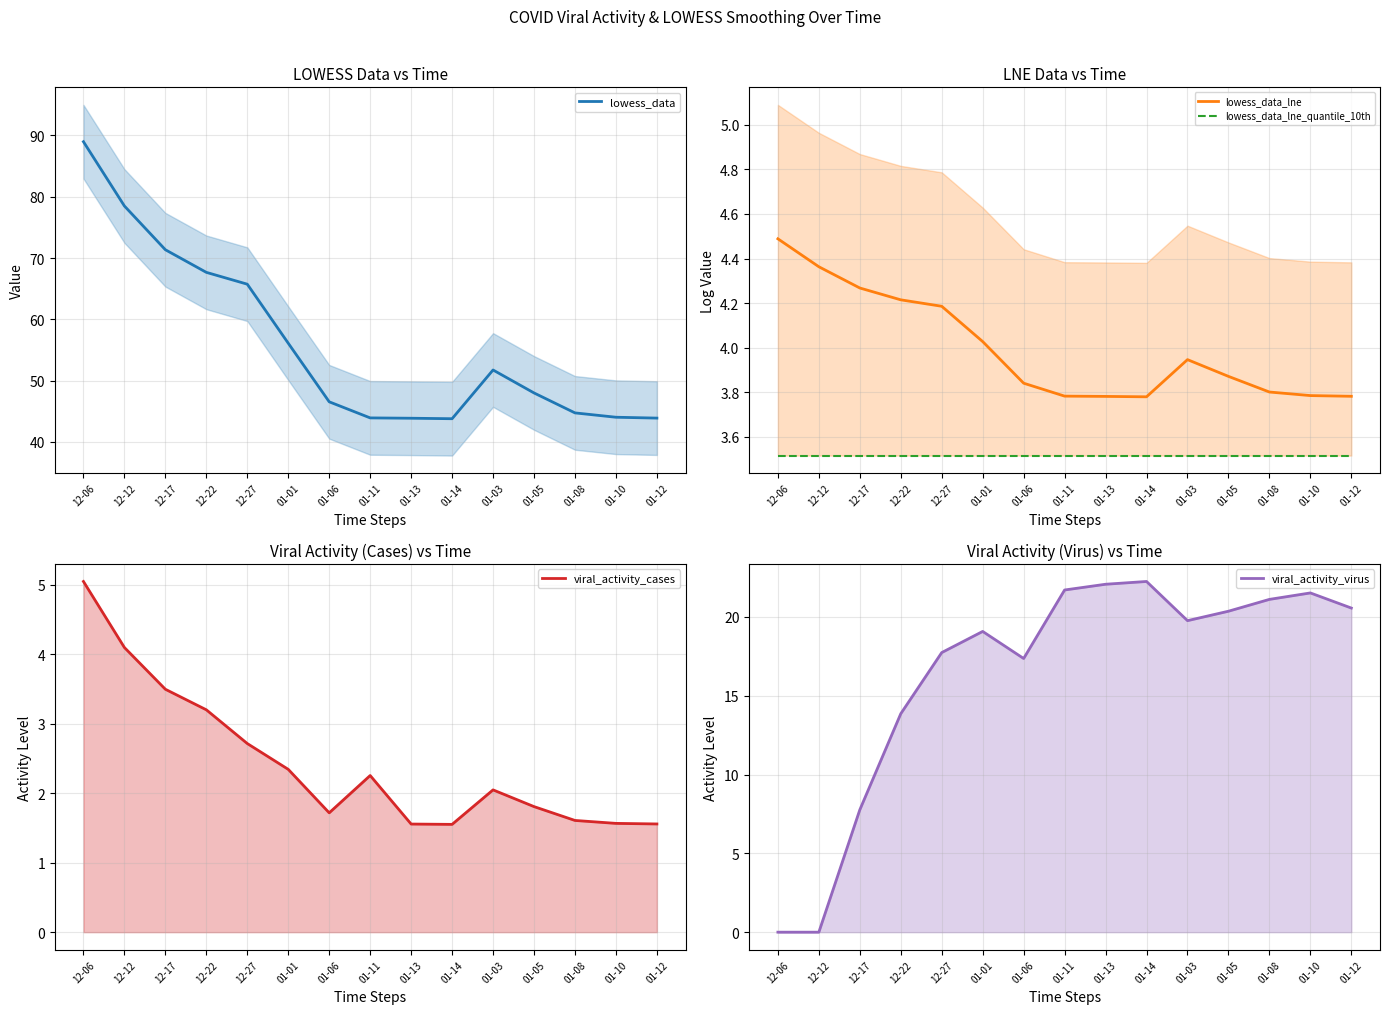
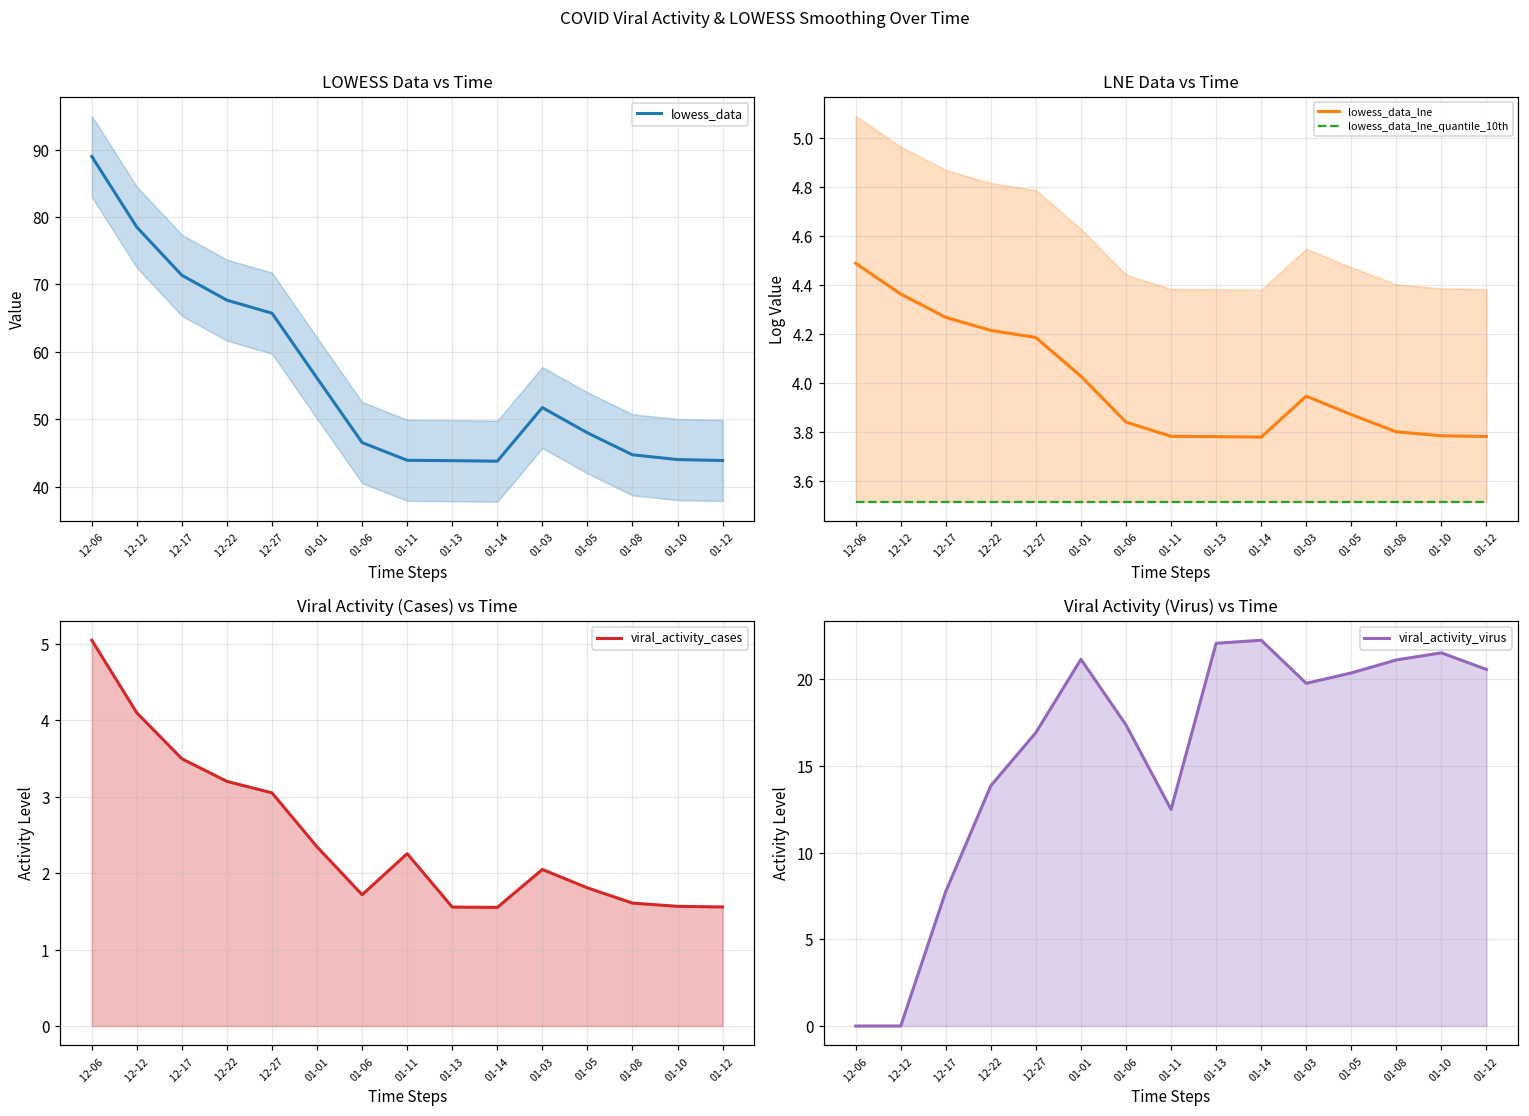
Viral Activity (Cases) vs Time, 12-27: 2.7 -> 3.0
Viral Activity (Virus) vs Time, 12-27: 17.7 -> 16.9
Viral Activity (Virus) vs Time, 01-01: 19.1 -> 21.2
Viral Activity (Virus) vs Time, 01-11: 21.7 -> 12.5
